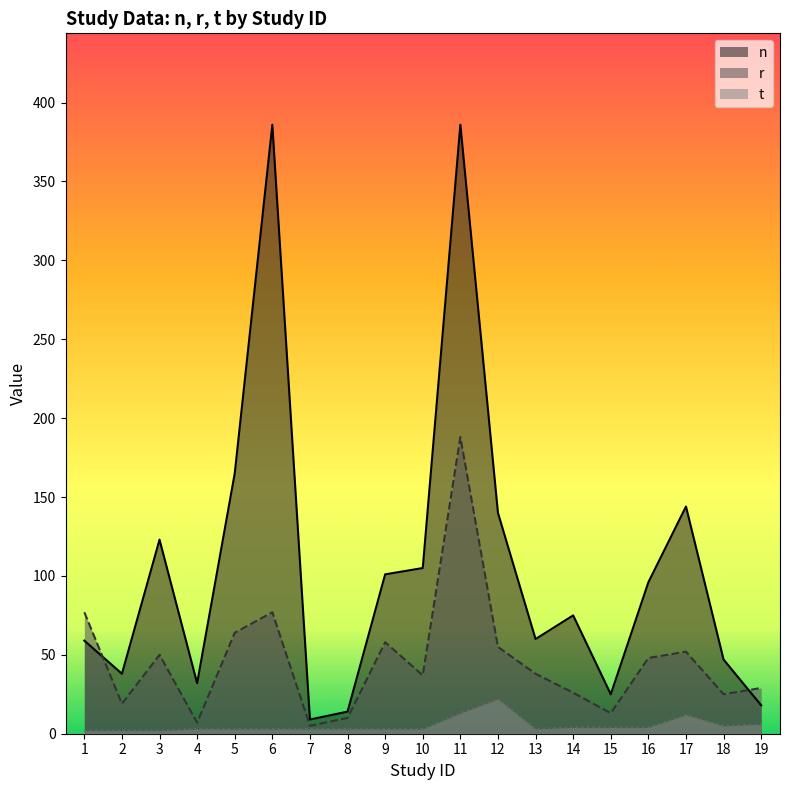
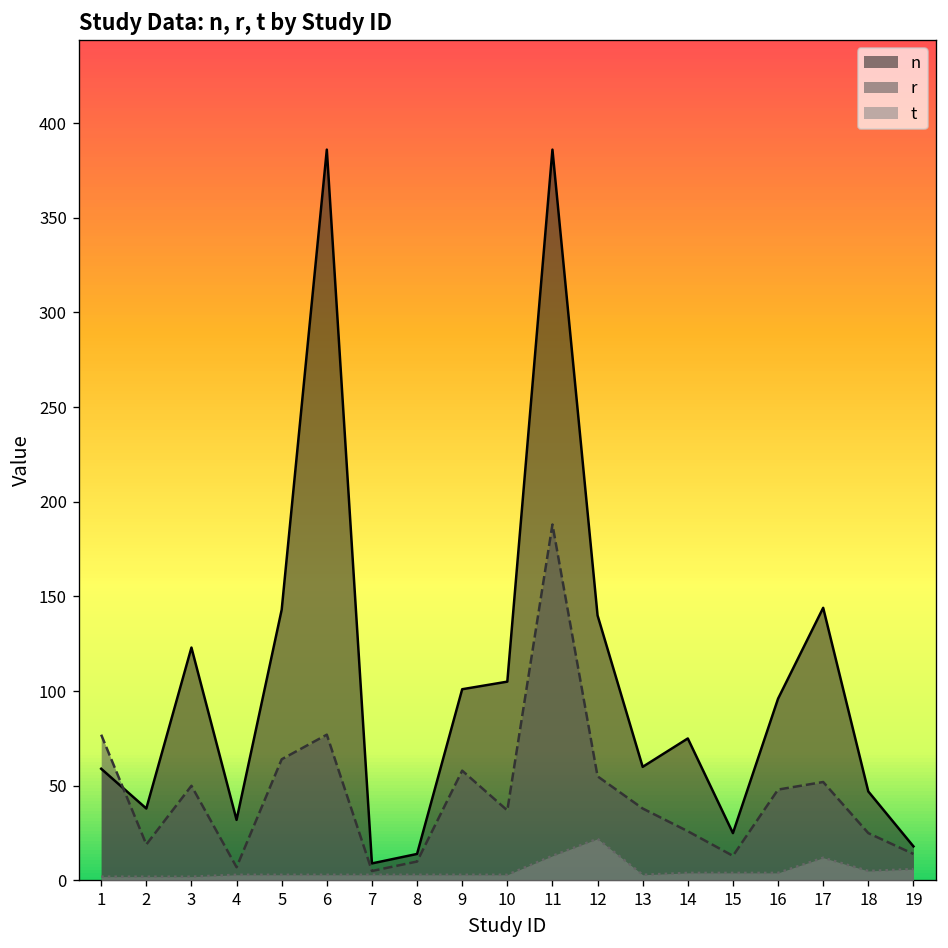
n, 5: 165 -> 143
r, 19: 29 -> 14
